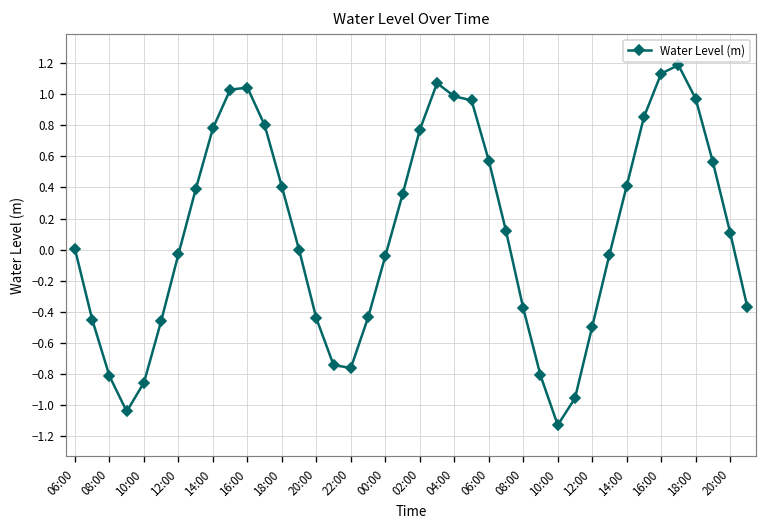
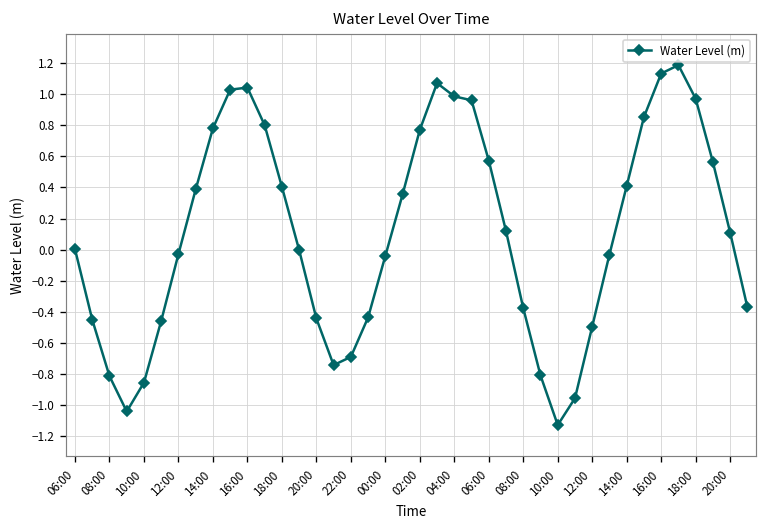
22:00: -0.76 -> -0.69
